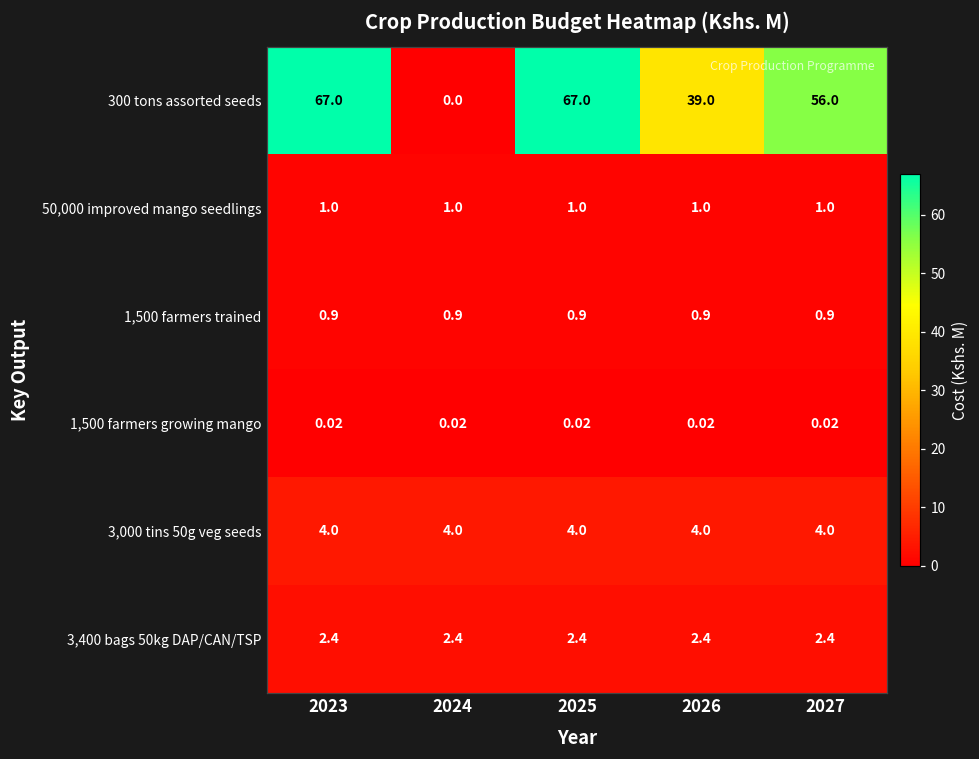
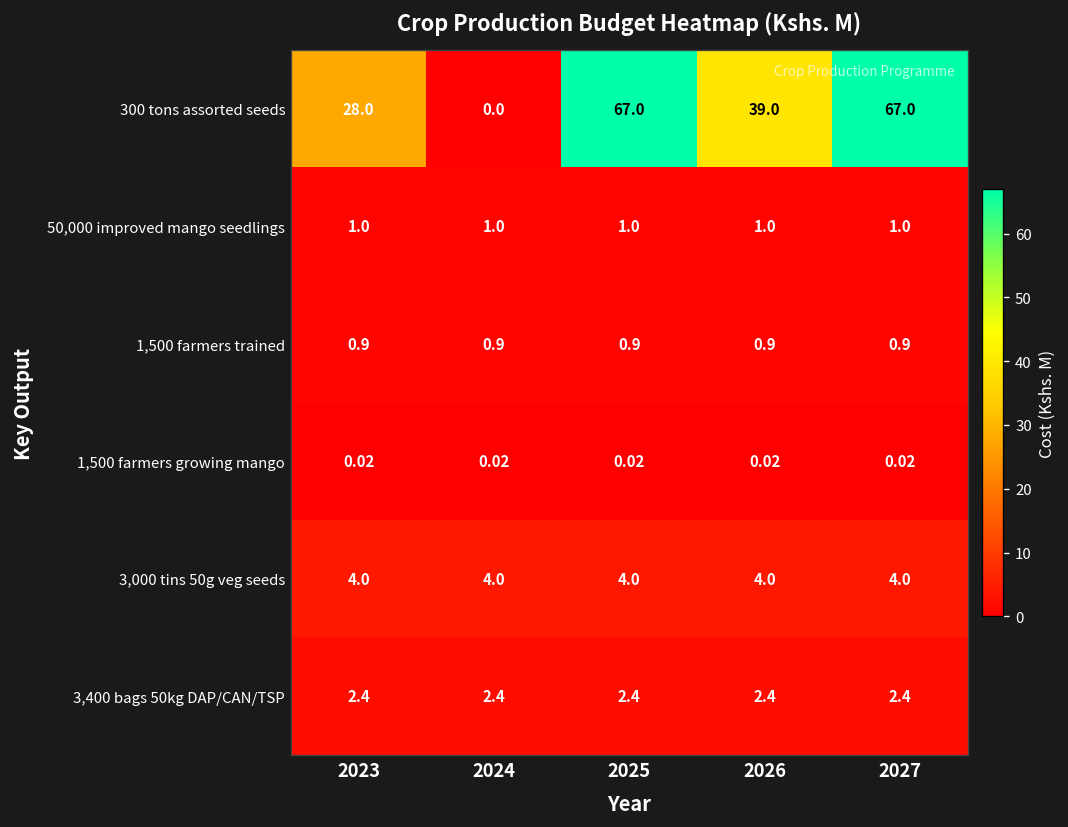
300 tons assorted seeds, 2023: 67.0 -> 28.0
300 tons assorted seeds, 2027: 56.0 -> 67.0
